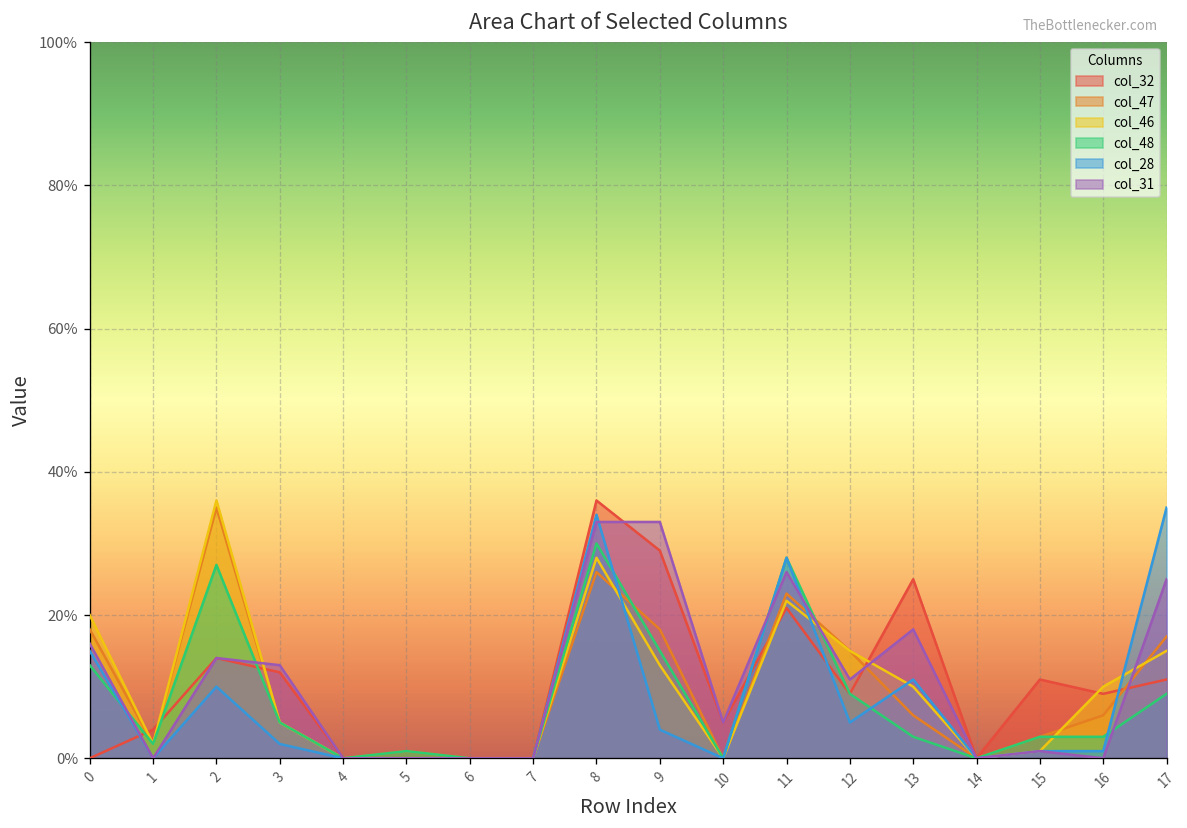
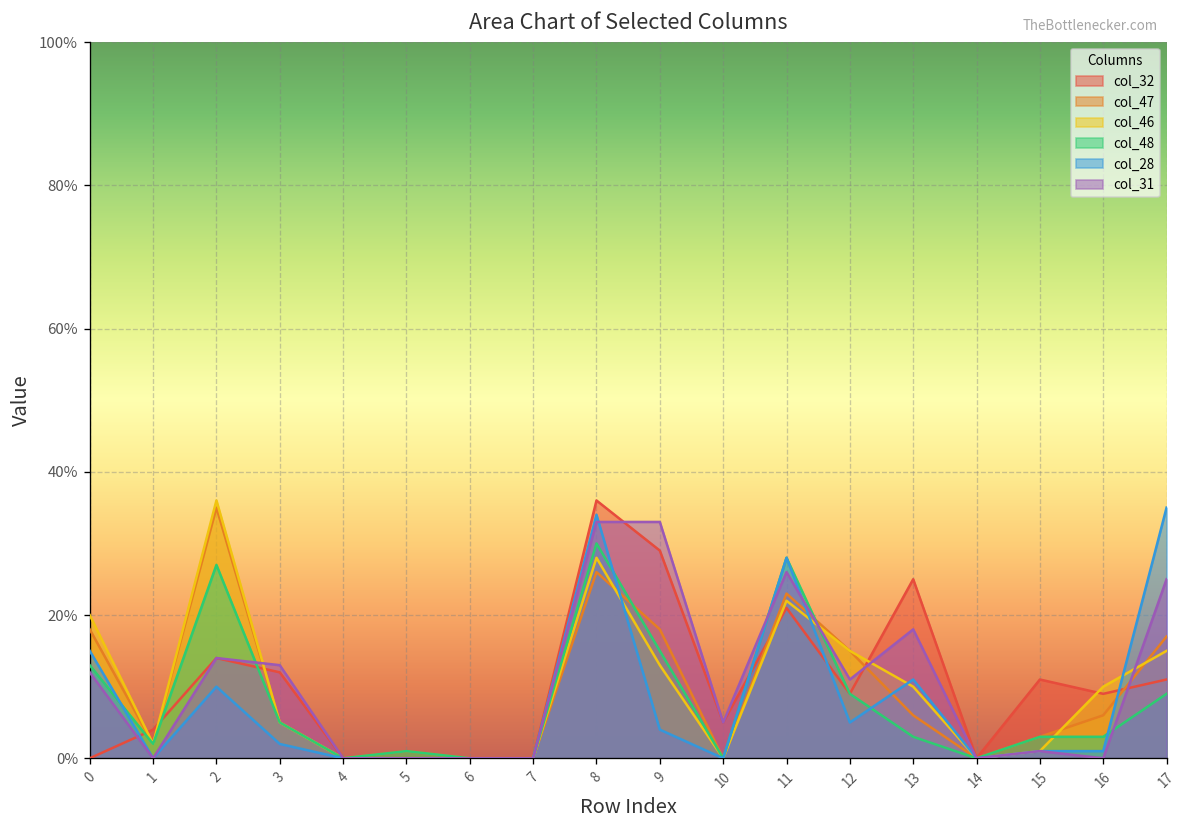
col_31, 0: 16% -> 12%
